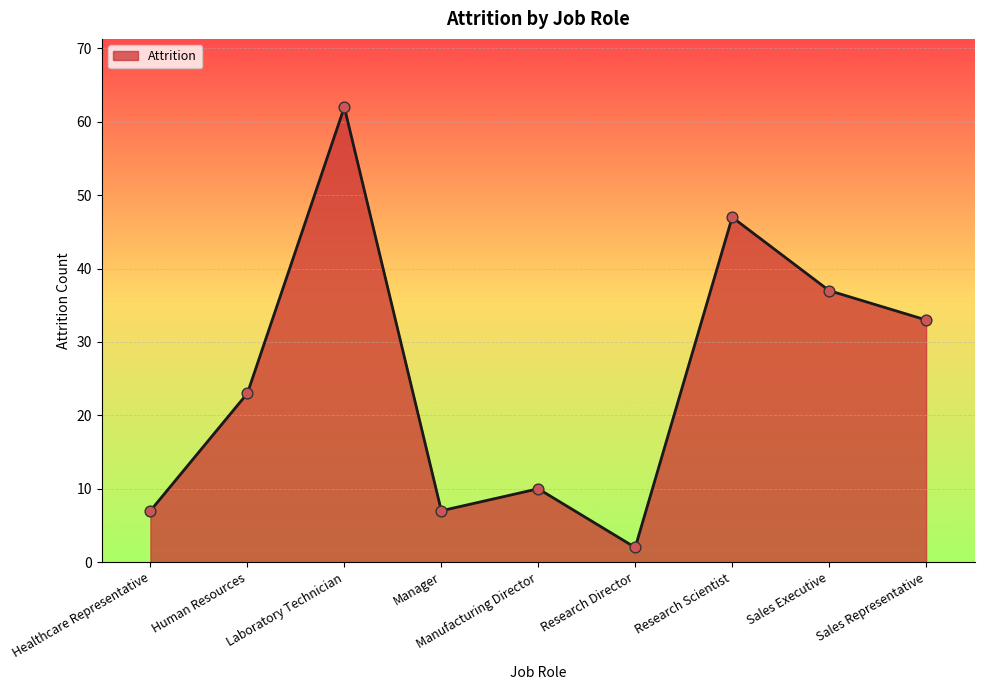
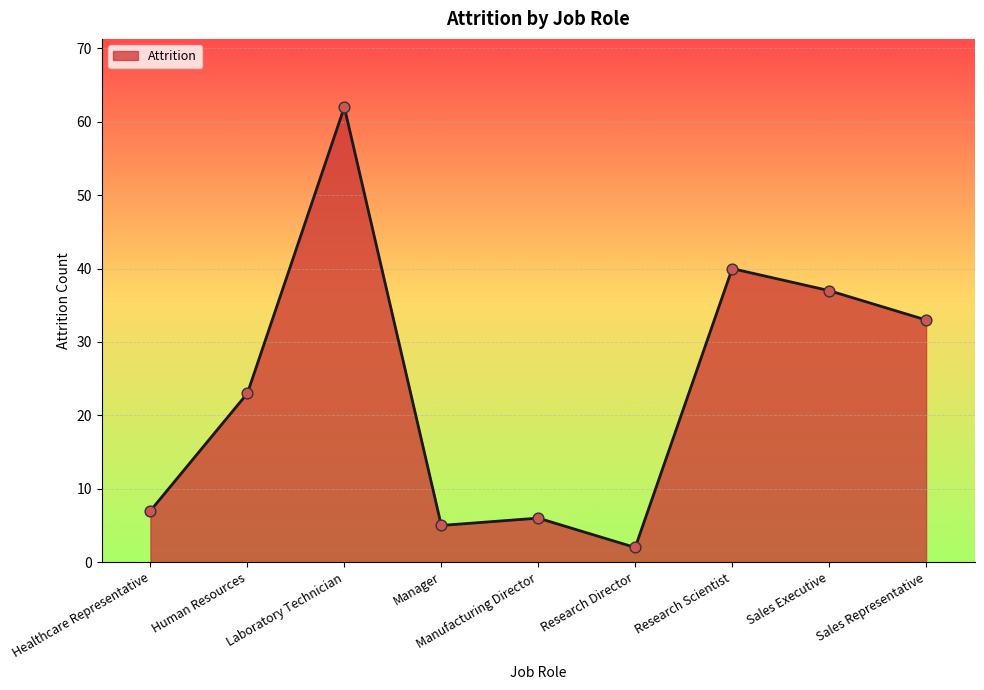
Manager: 7 -> 5
Manufacturing Director: 10 -> 6
Research Scientist: 47 -> 40
